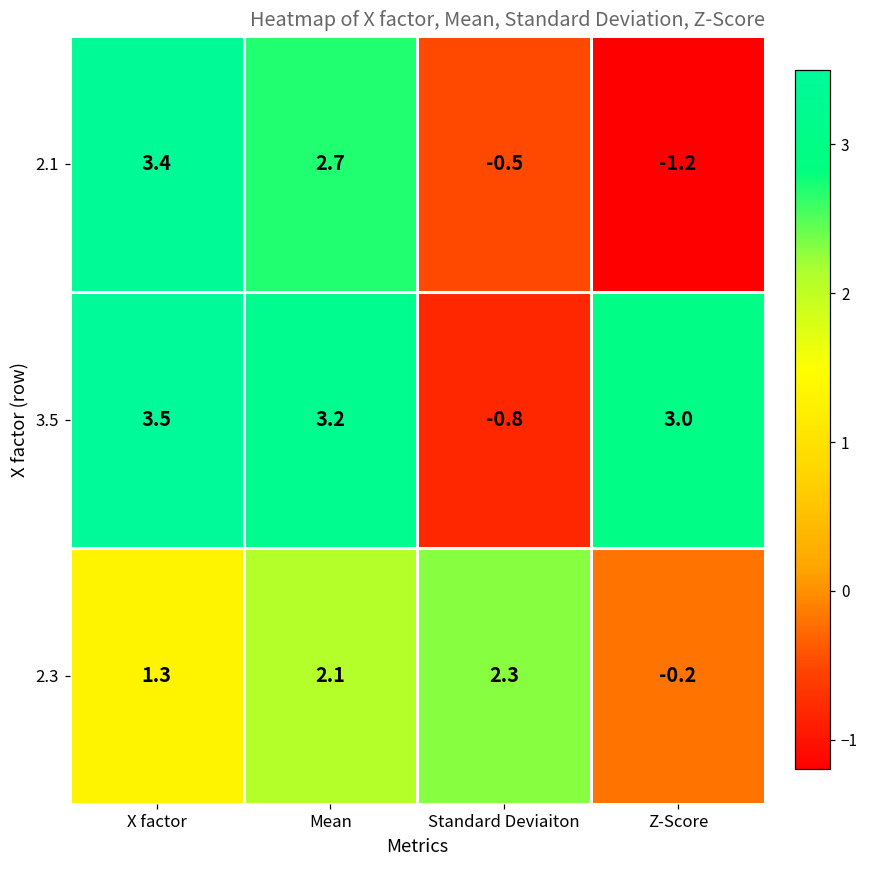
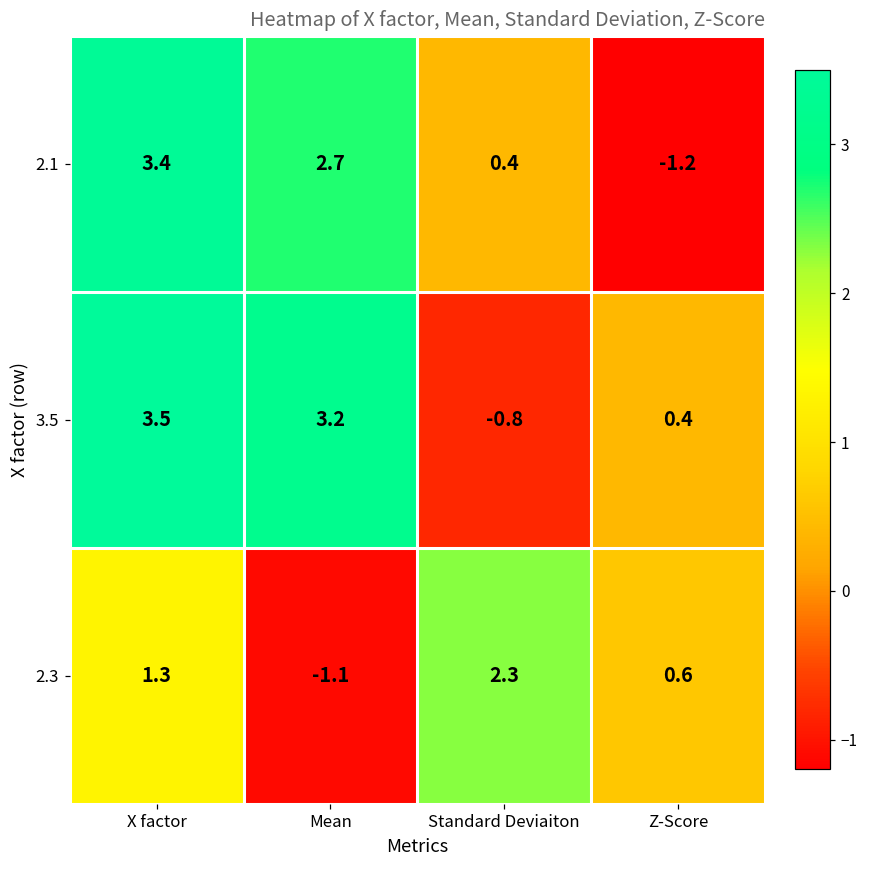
2.1, Standard Deviaiton: -0.5 -> 0.4
3.5, Z-Score: 3.0 -> 0.4
2.3, Mean: 2.1 -> -1.1
2.3, Z-Score: -0.2 -> 0.6
